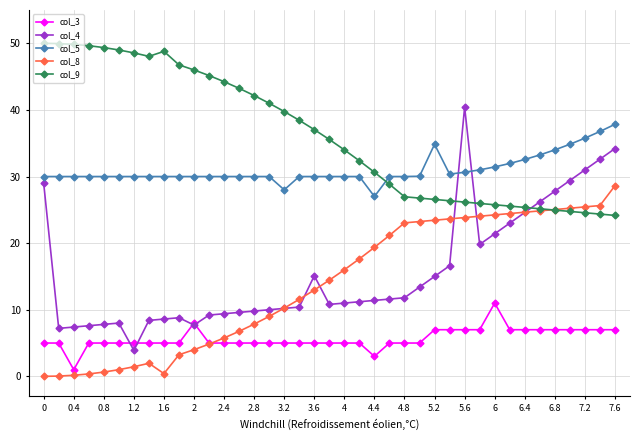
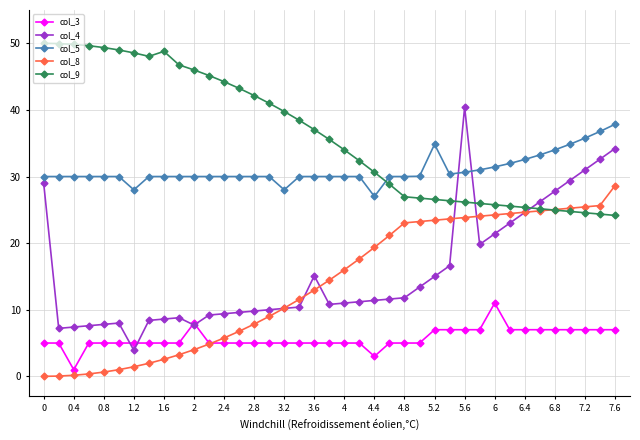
col_5, 1.2: 30 -> 28
col_8, 1.6: 0 -> 3
